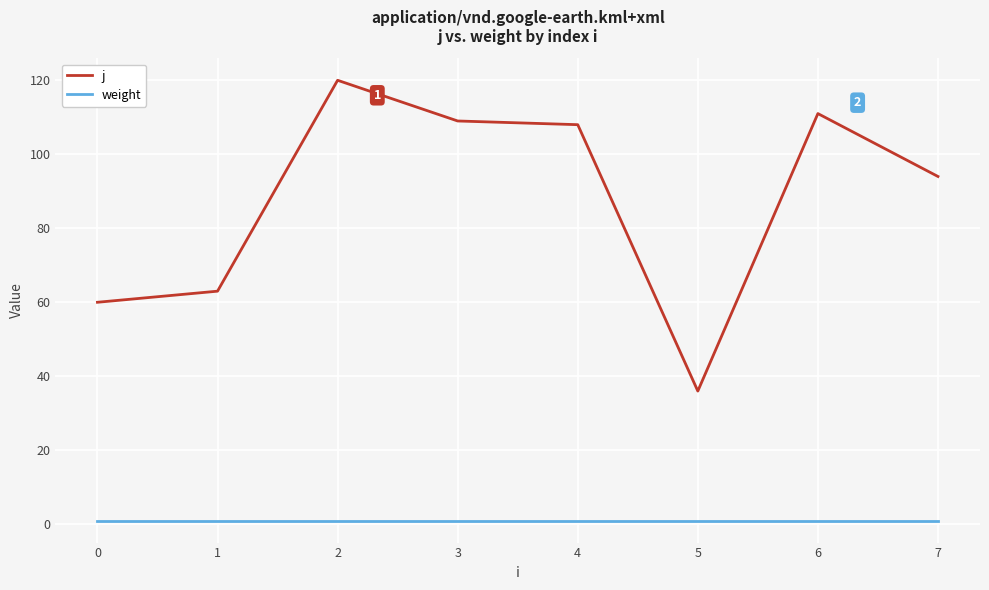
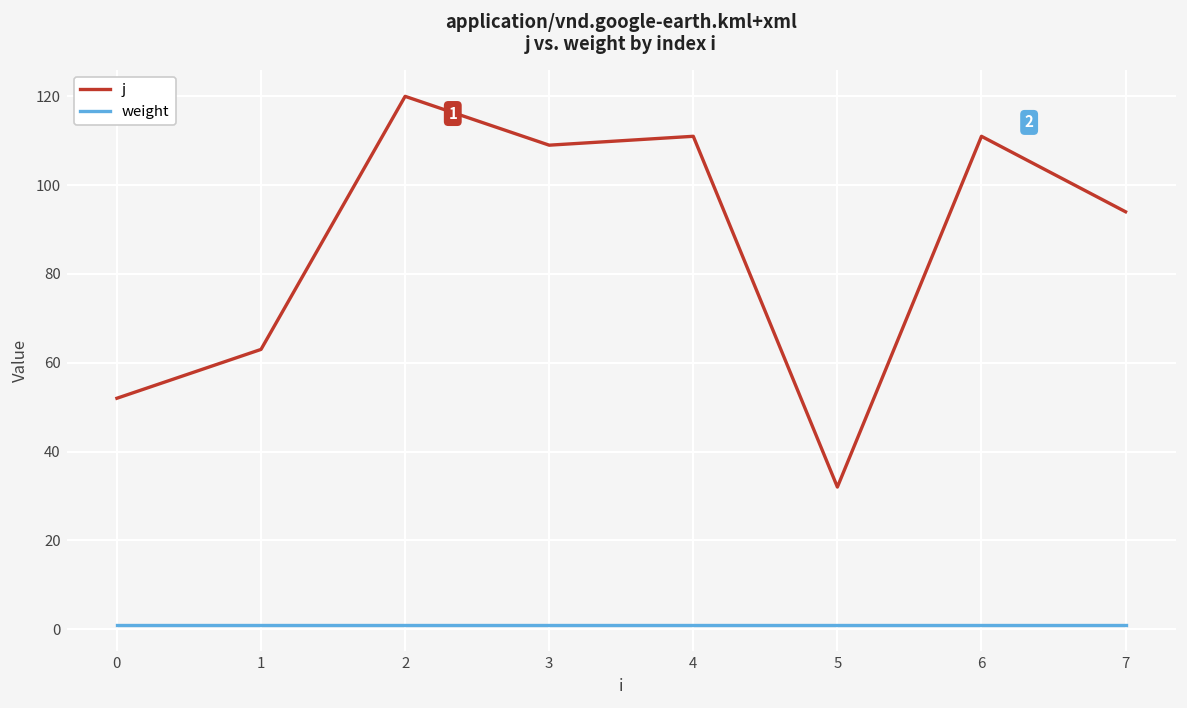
j, 0: 60 -> 52
j, 4: 108 -> 111
j, 5: 36 -> 32
